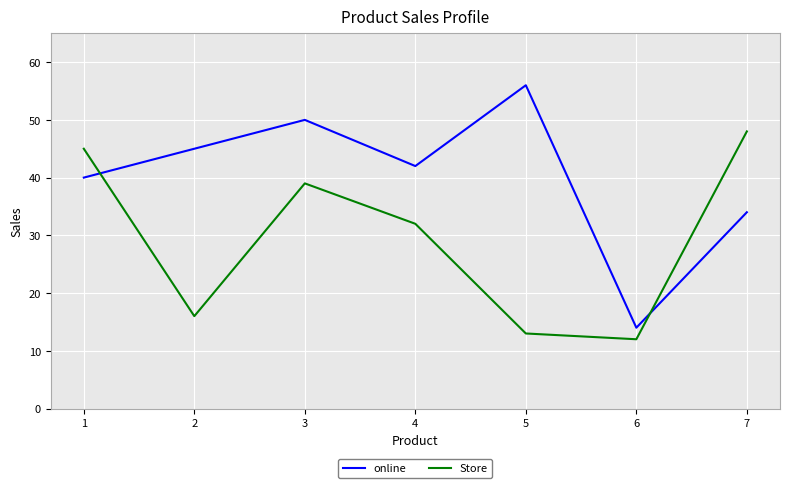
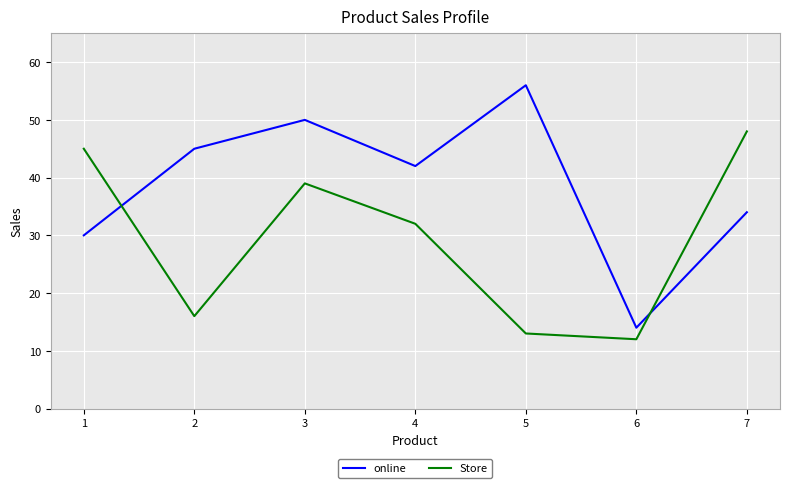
online, 1: 40 -> 30
